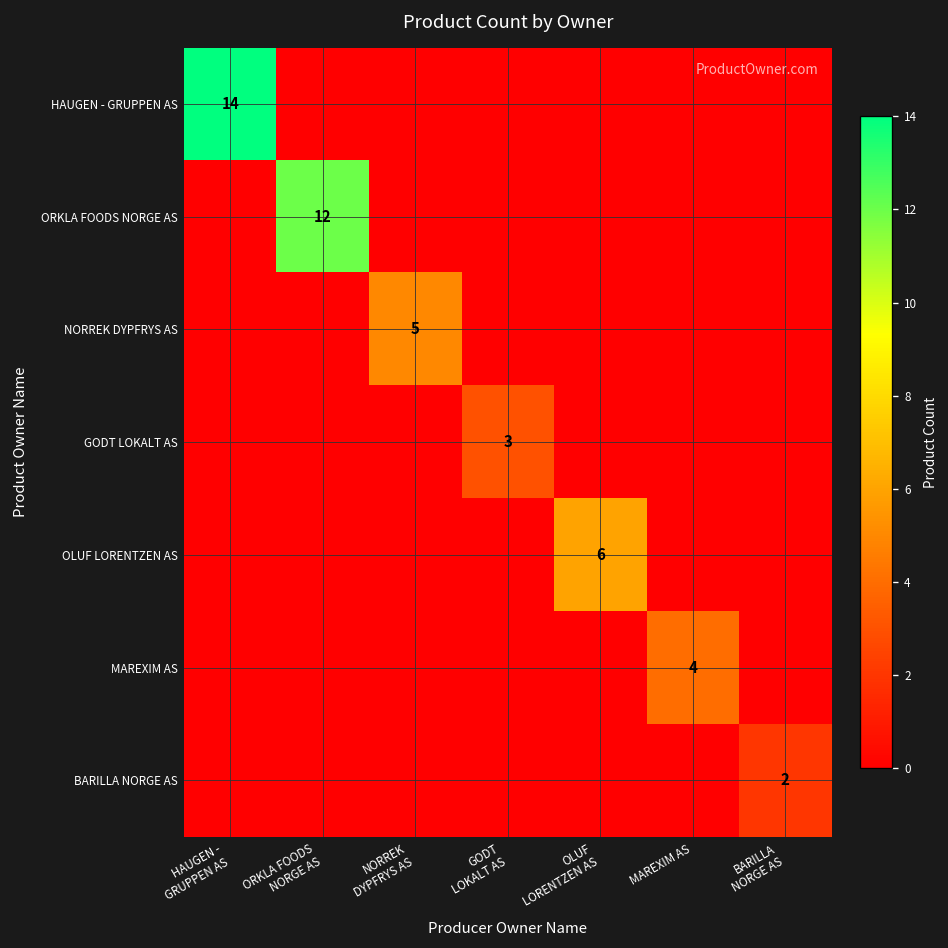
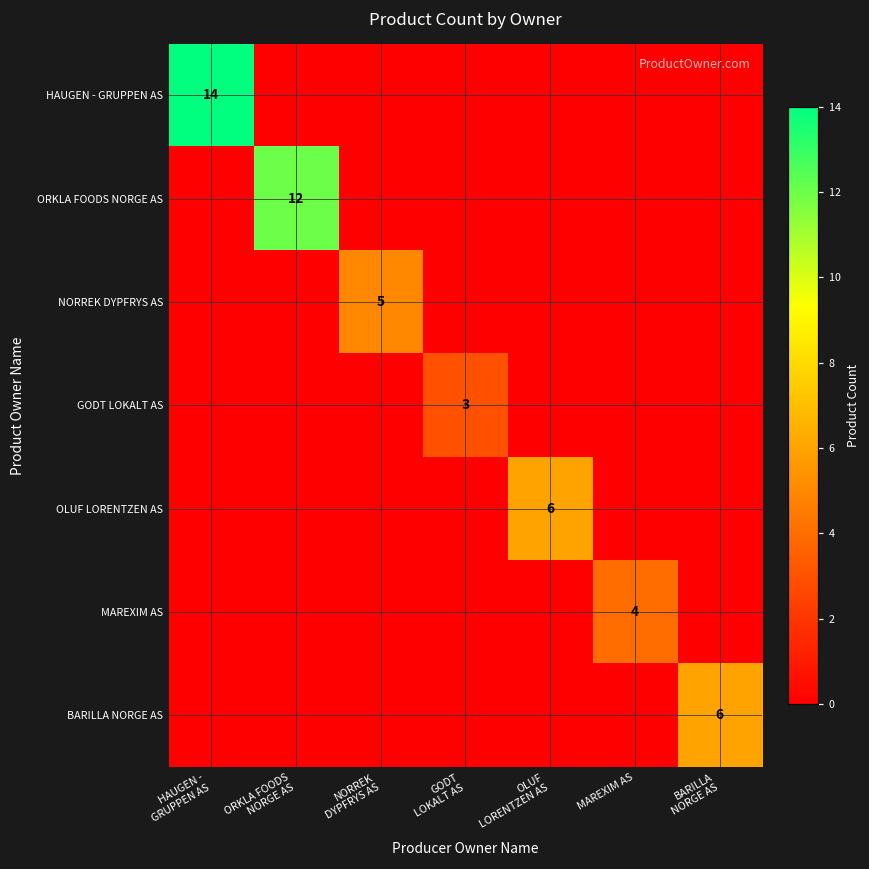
BARILLA NORGE AS, BARILLA NORGE AS: 2 -> 6
